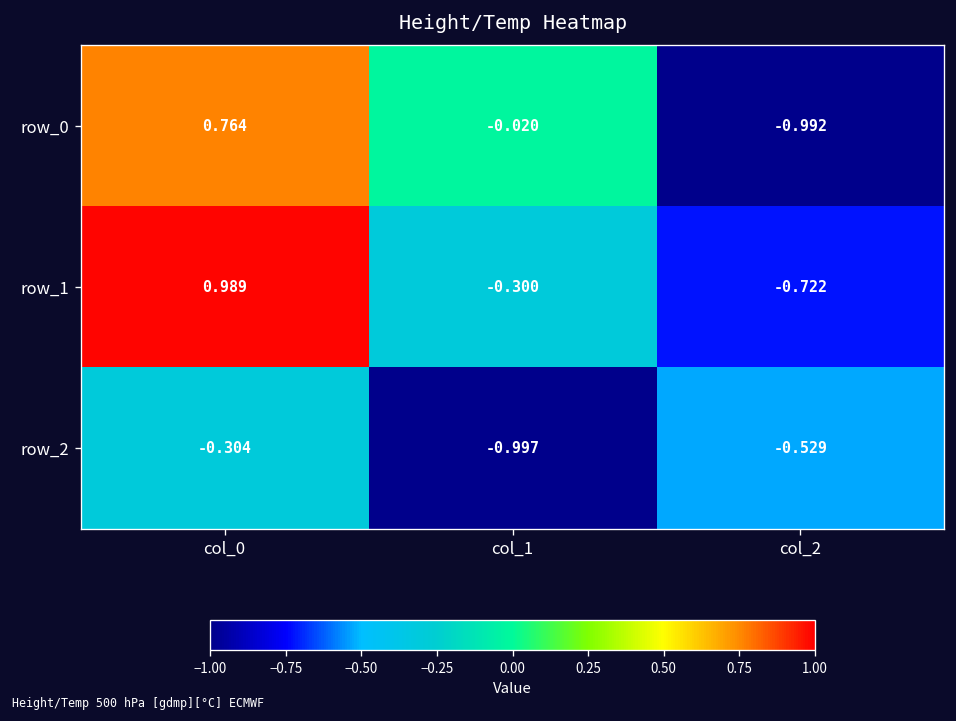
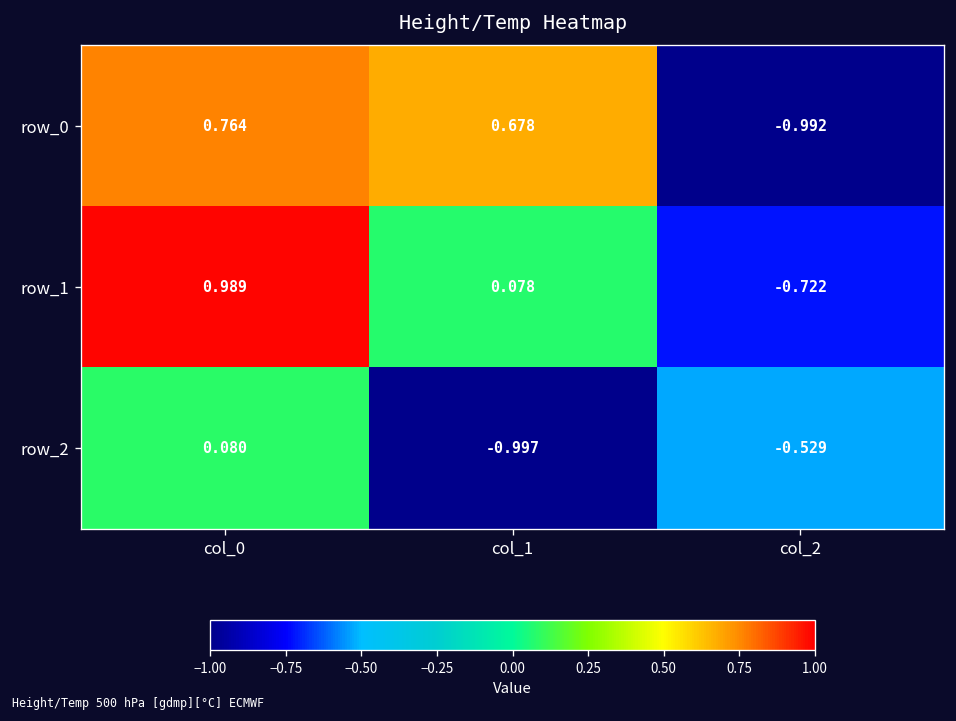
row_0, col_1: -0.020 -> 0.678
row_1, col_1: -0.300 -> 0.078
row_2, col_0: -0.304 -> 0.080
